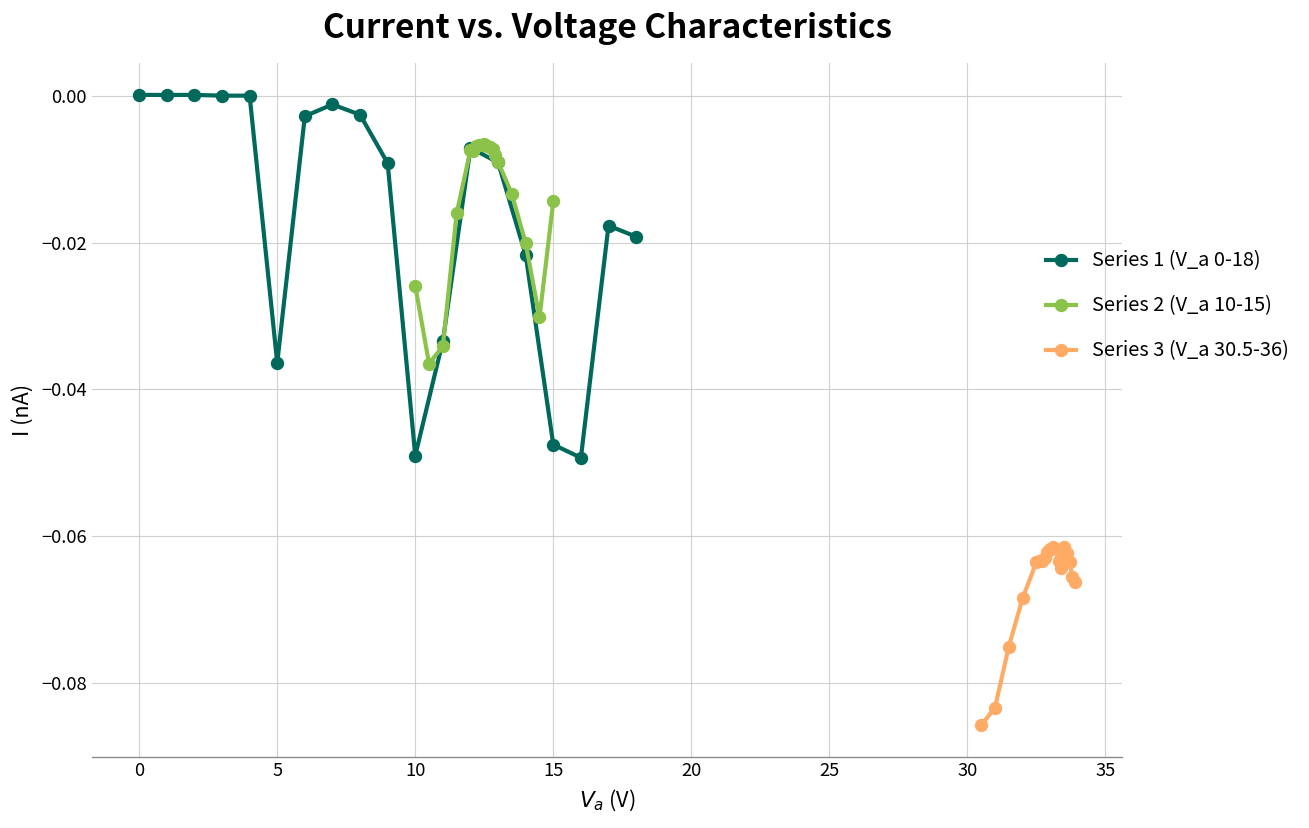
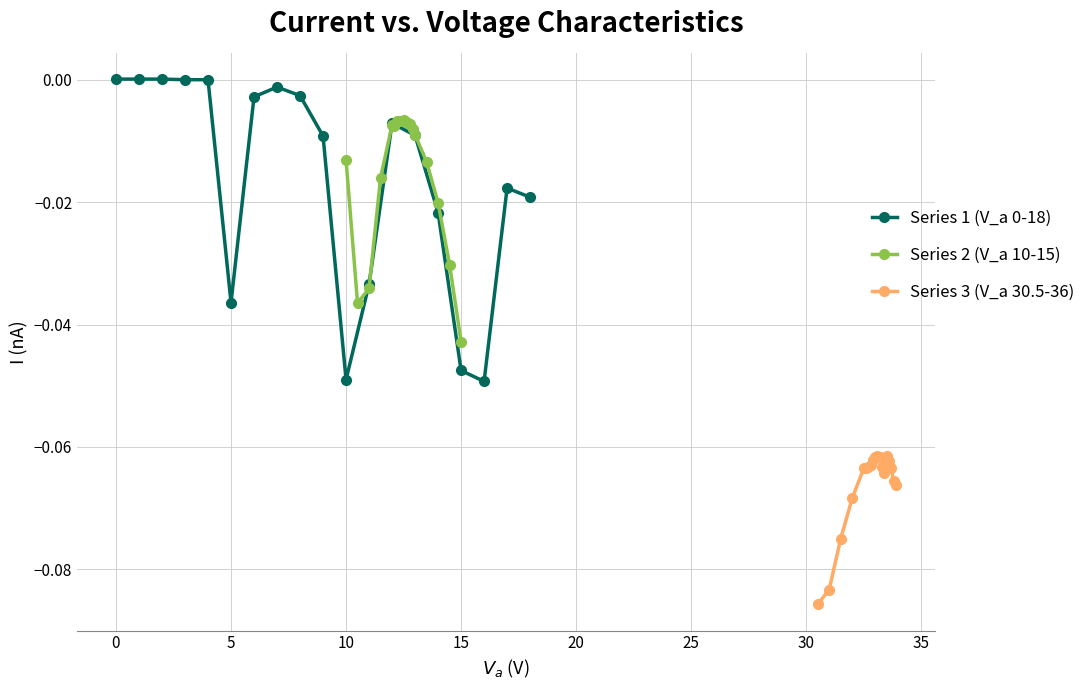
Series 2 (V_a 10-15), 10: -0.026 -> -0.013
Series 2 (V_a 10-15), 15: -0.014 -> -0.043
